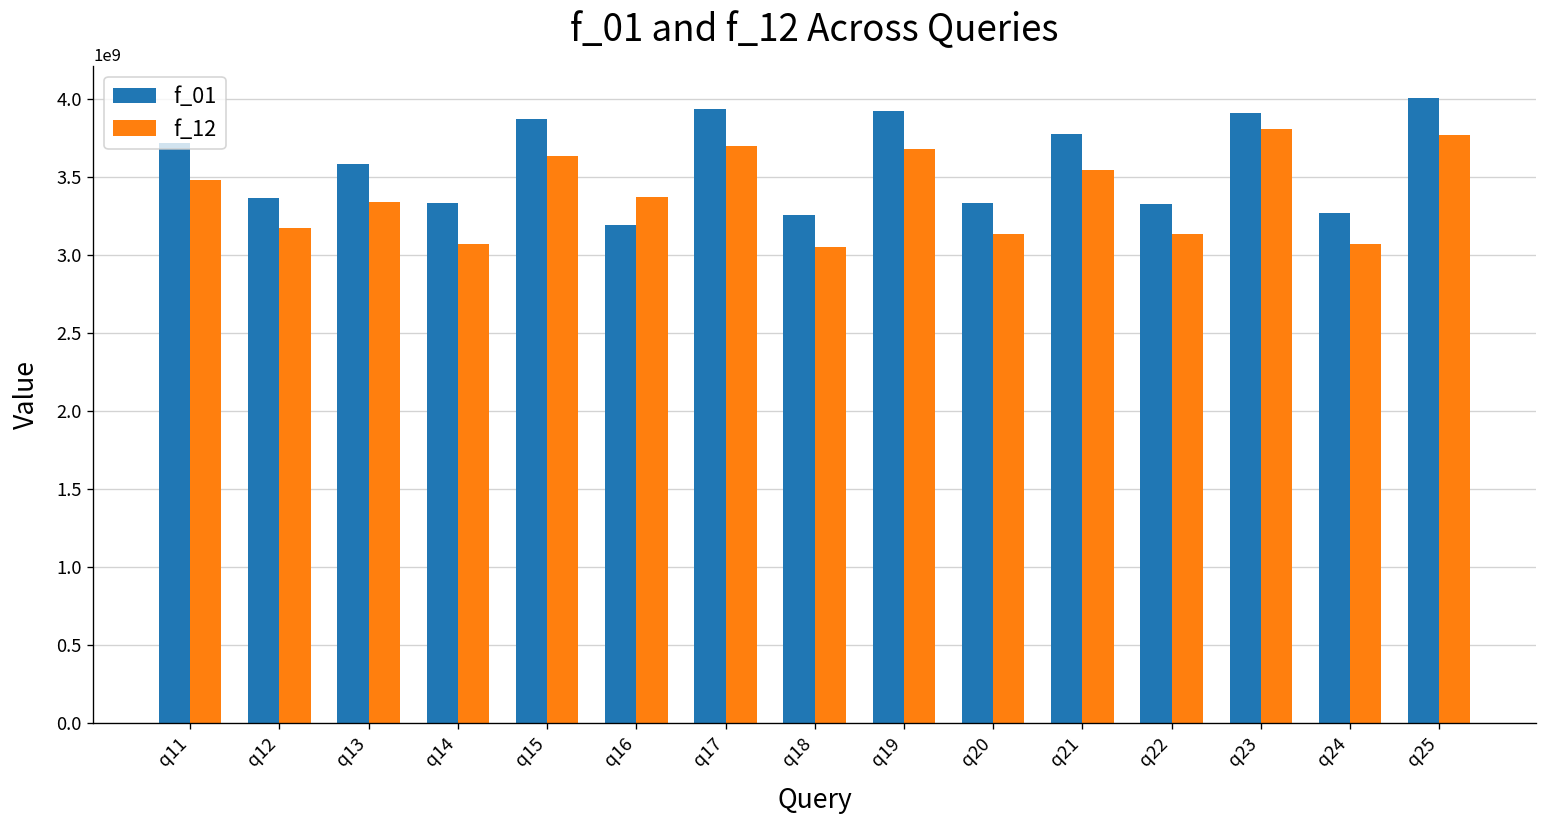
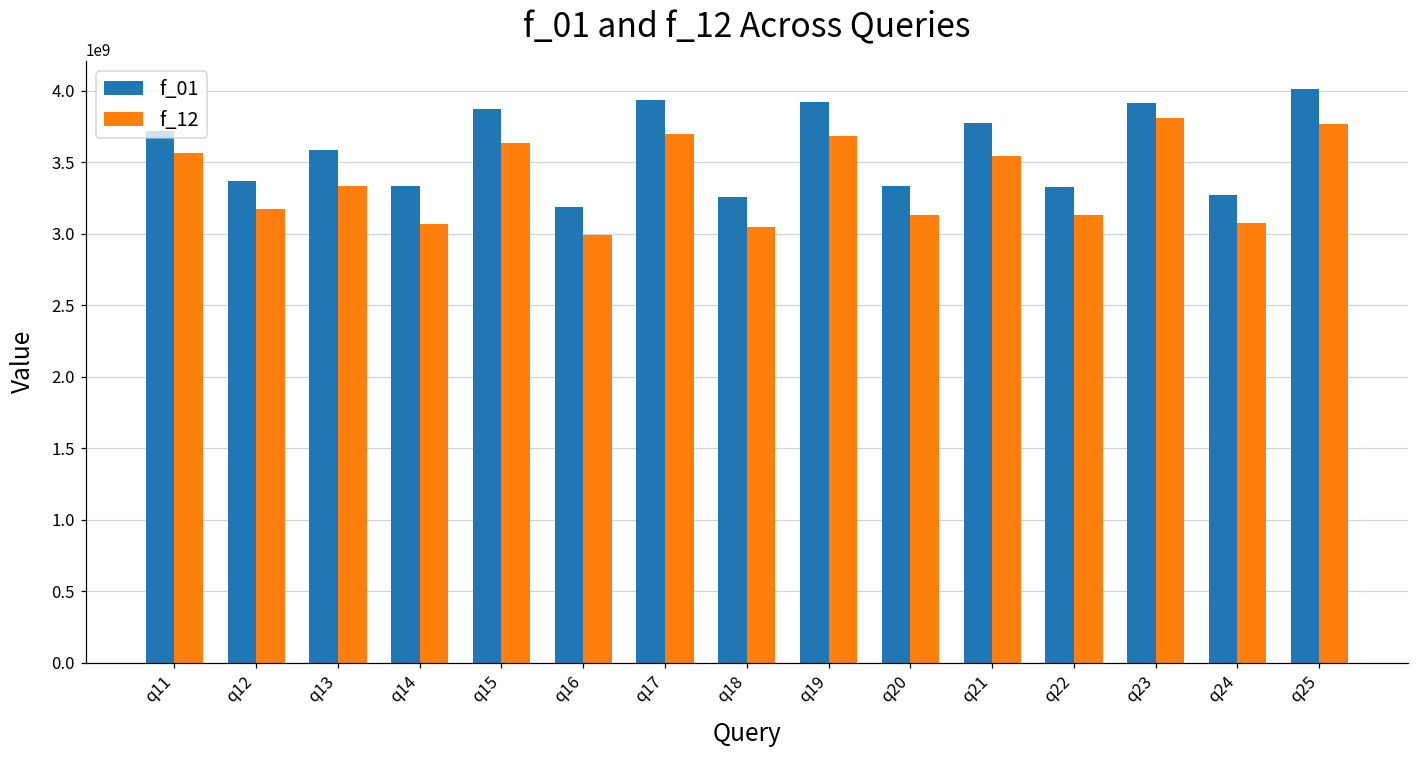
f_12, q11: 3480000000 -> 3560000000
f_12, q16: 3370000000 -> 2990000000
